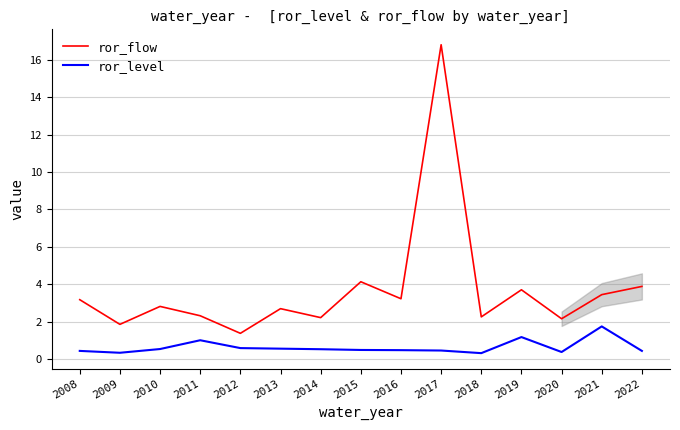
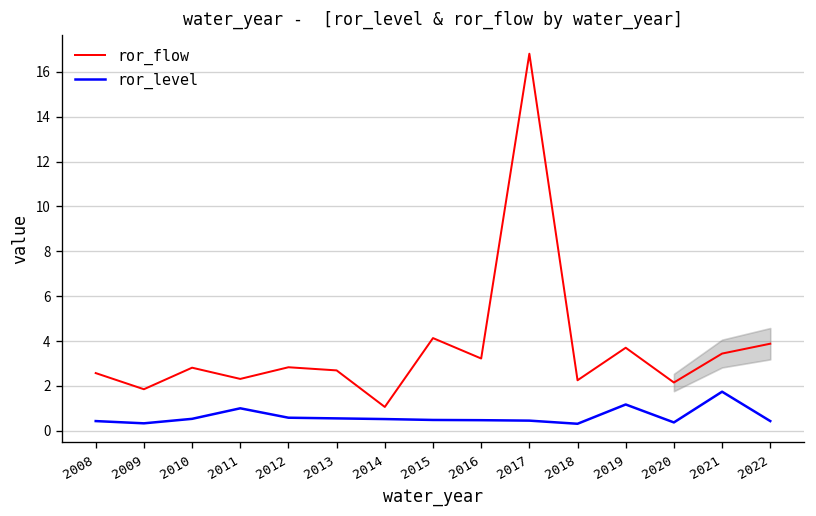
ror_flow, 2008: 3.2 -> 2.6
ror_flow, 2012: 1.4 -> 2.8
ror_flow, 2014: 2.2 -> 1.1
